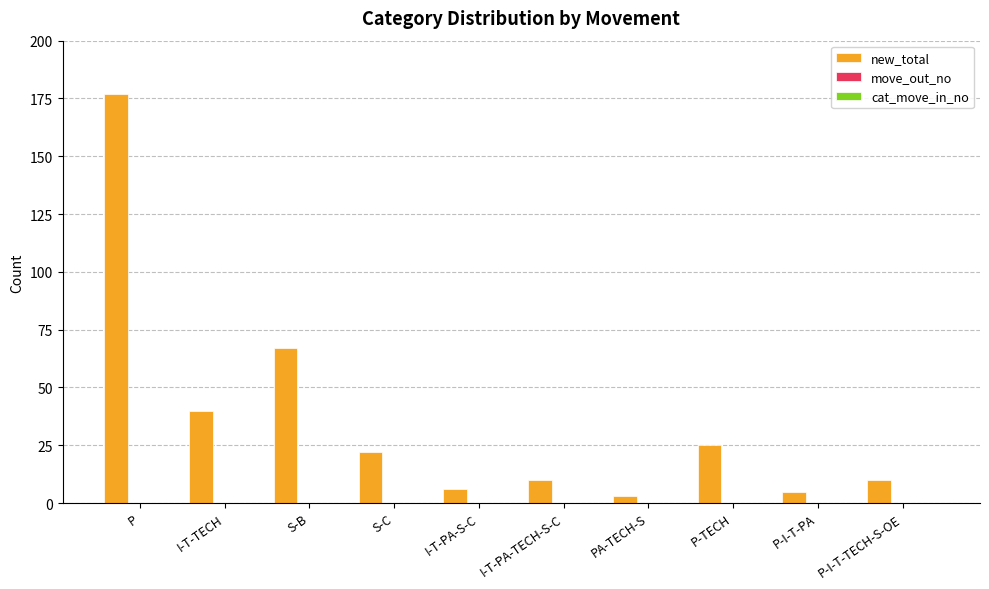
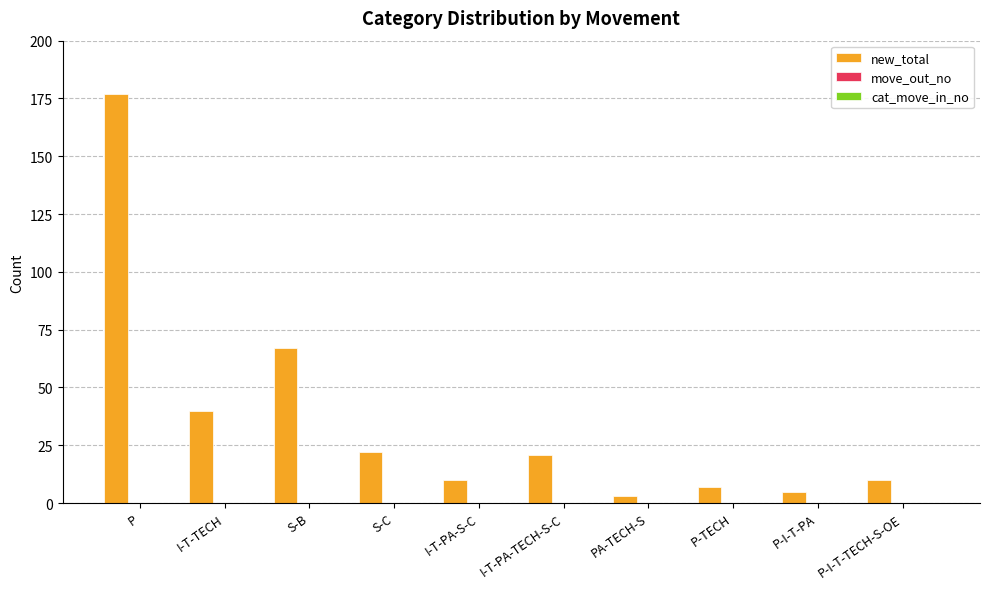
new_total, I-T-PA-S-C: 6 -> 10
new_total, I-T-PA-TECH-S-C: 10 -> 21
new_total, P-TECH: 25 -> 7
